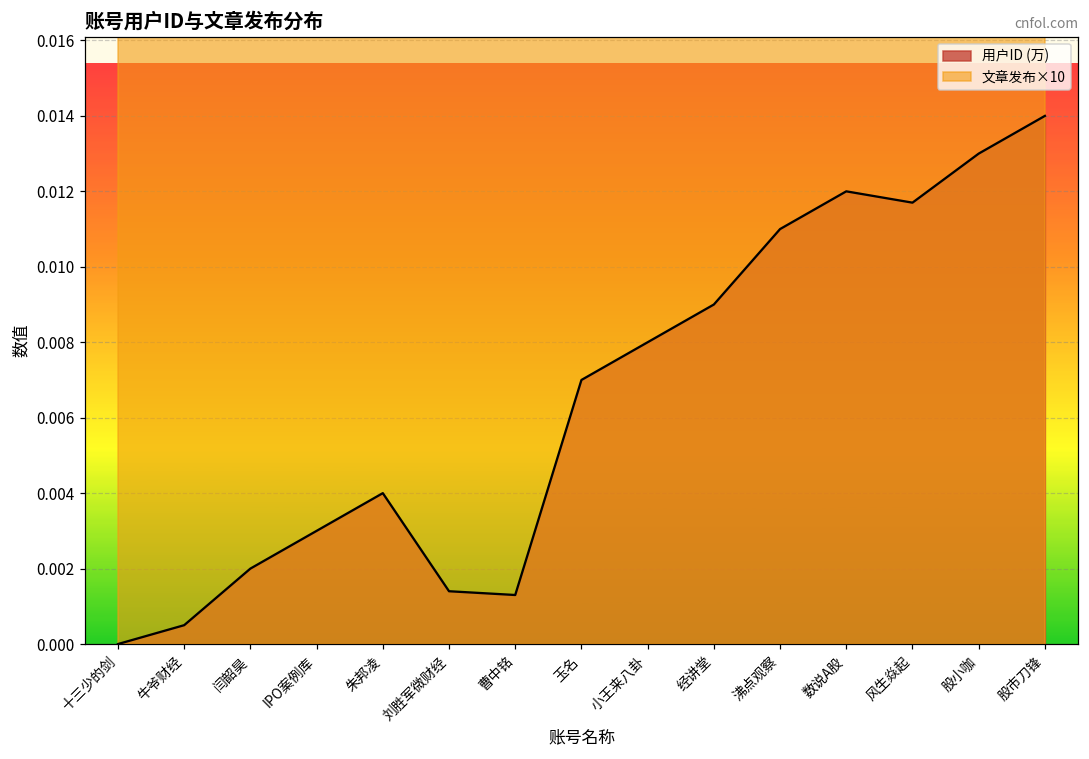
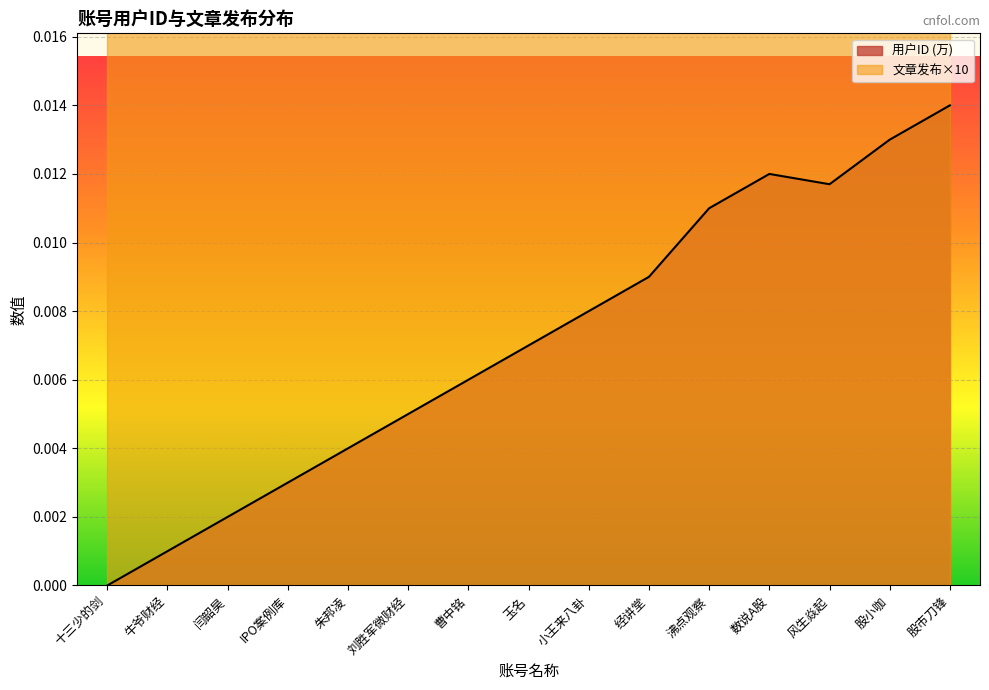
用户ID (万), 牛爷财经: 0.0005 -> 0.0010
用户ID (万), 刘胜军微财经: 0.0014 -> 0.0050
用户ID (万), 曹中铭: 0.0013 -> 0.0060
